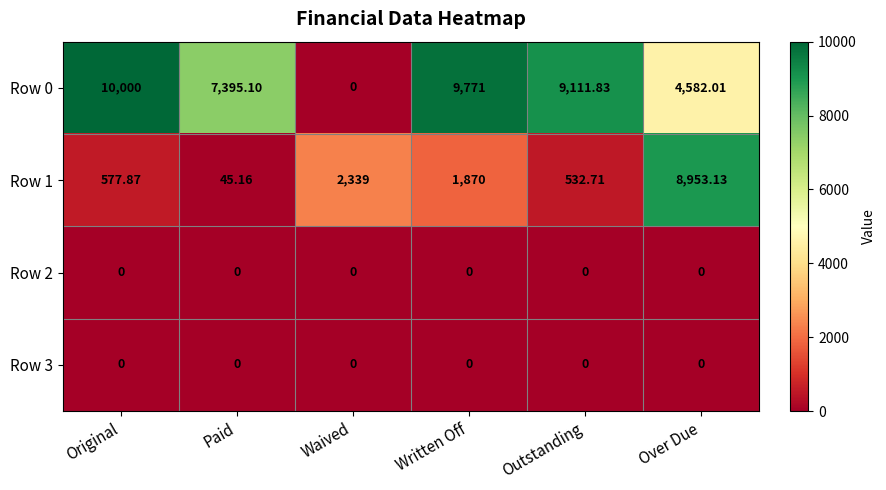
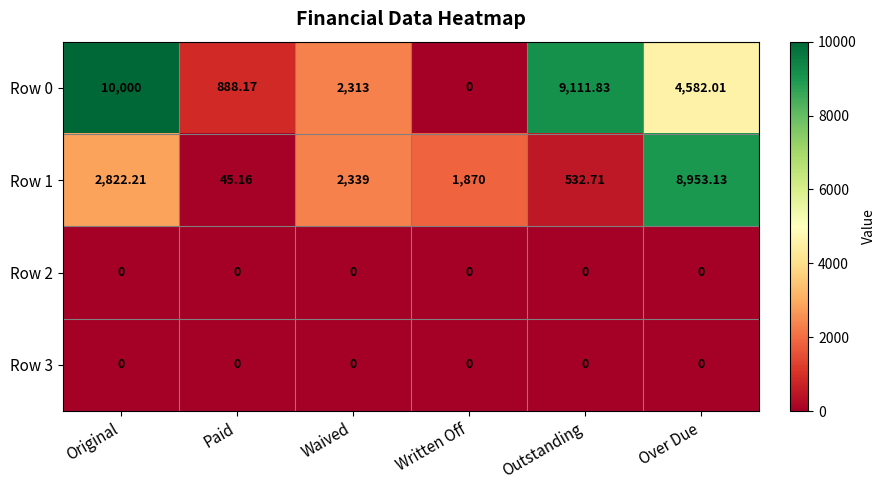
Row 0, Paid: 7,395.10 -> 888.17
Row 0, Waived: 0 -> 2,313
Row 0, Written Off: 9,771 -> 0
Row 1, Original: 577.87 -> 2,822.21
